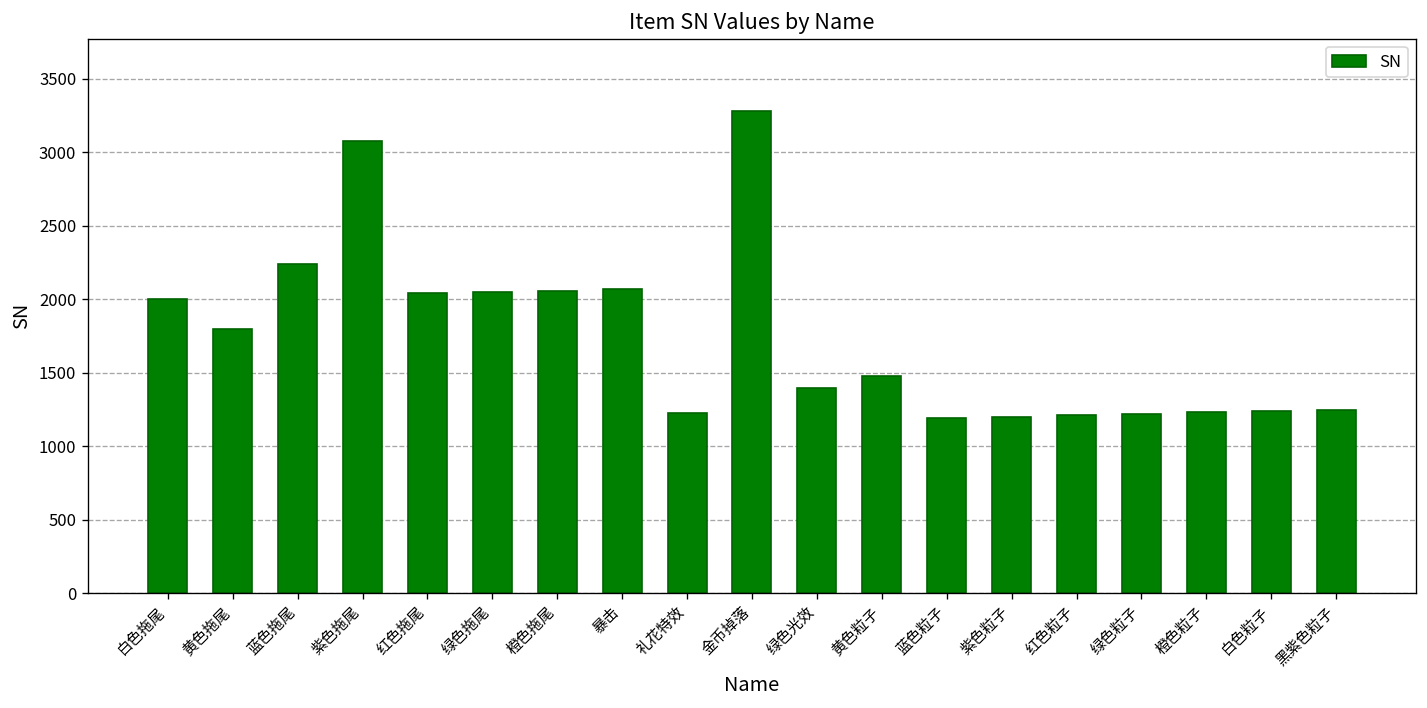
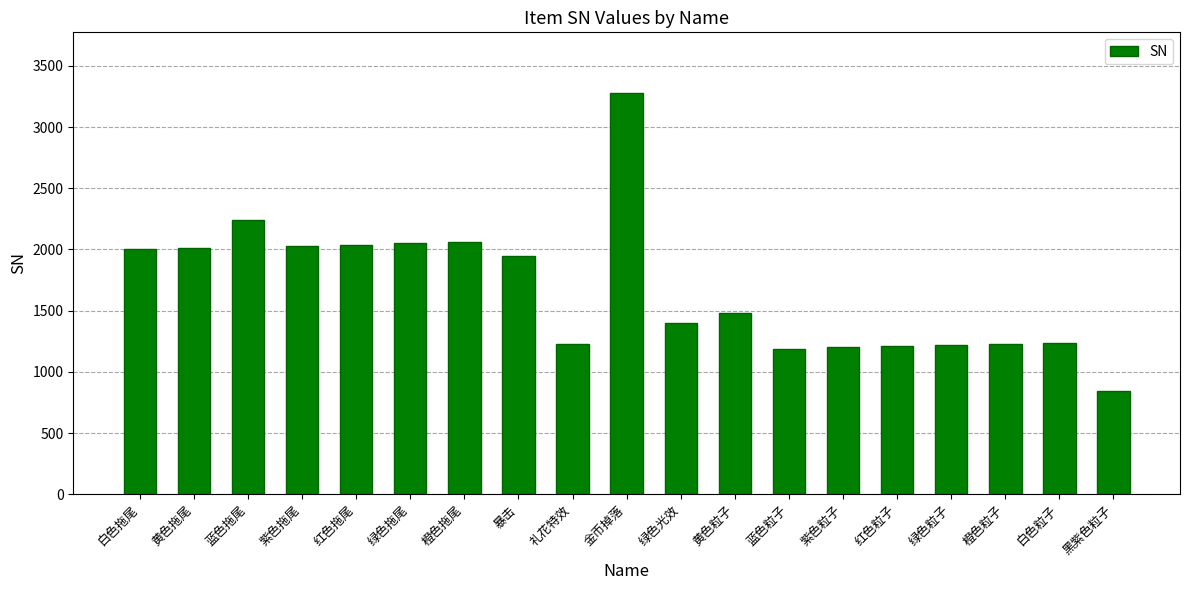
黄色拖尾: 1800 -> 2010
紫色拖尾: 3080 -> 2030
暴击: 2070 -> 1950
黑紫色粒子: 1250 -> 840
